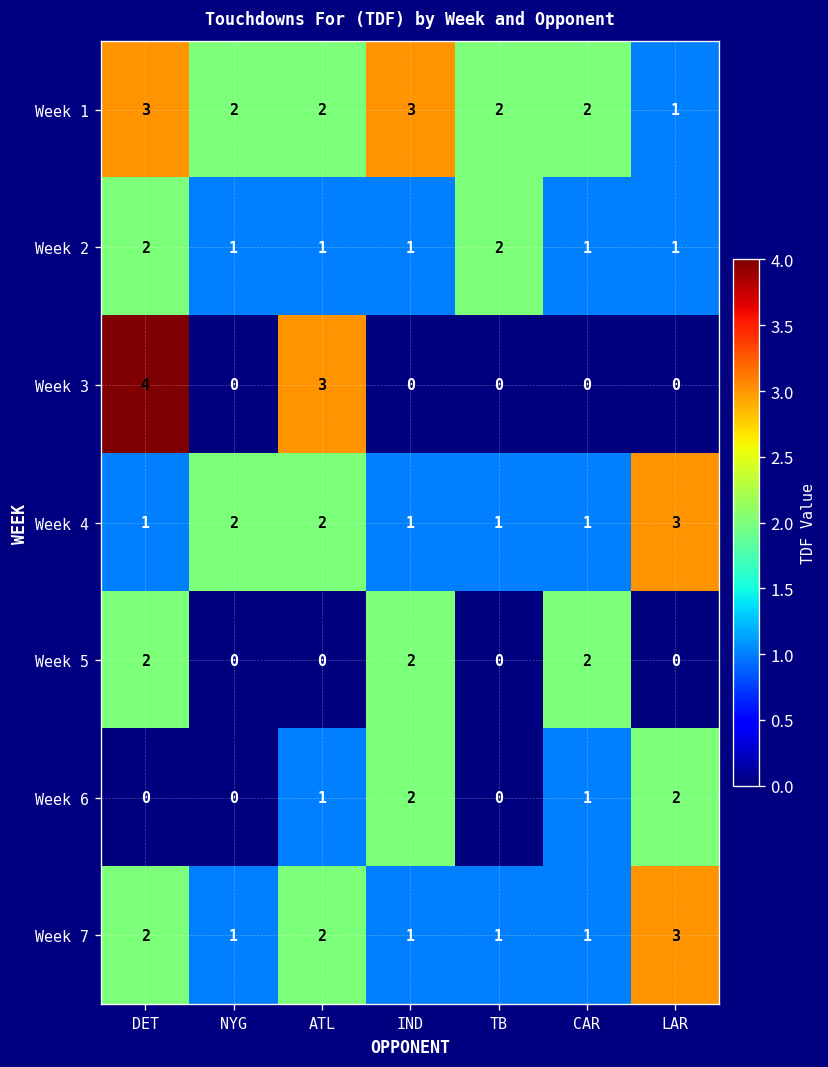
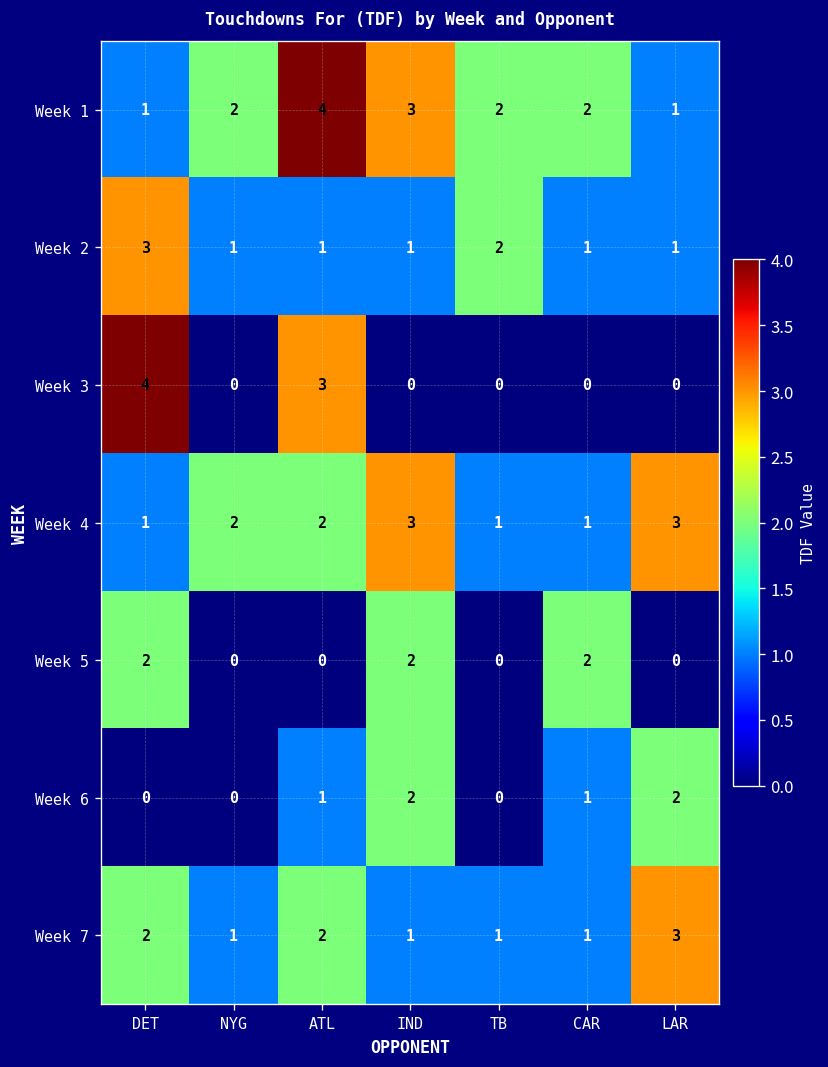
Week 1, DET: 3 -> 1
Week 1, ATL: 2 -> 4
Week 2, DET: 2 -> 3
Week 4, IND: 1 -> 3
